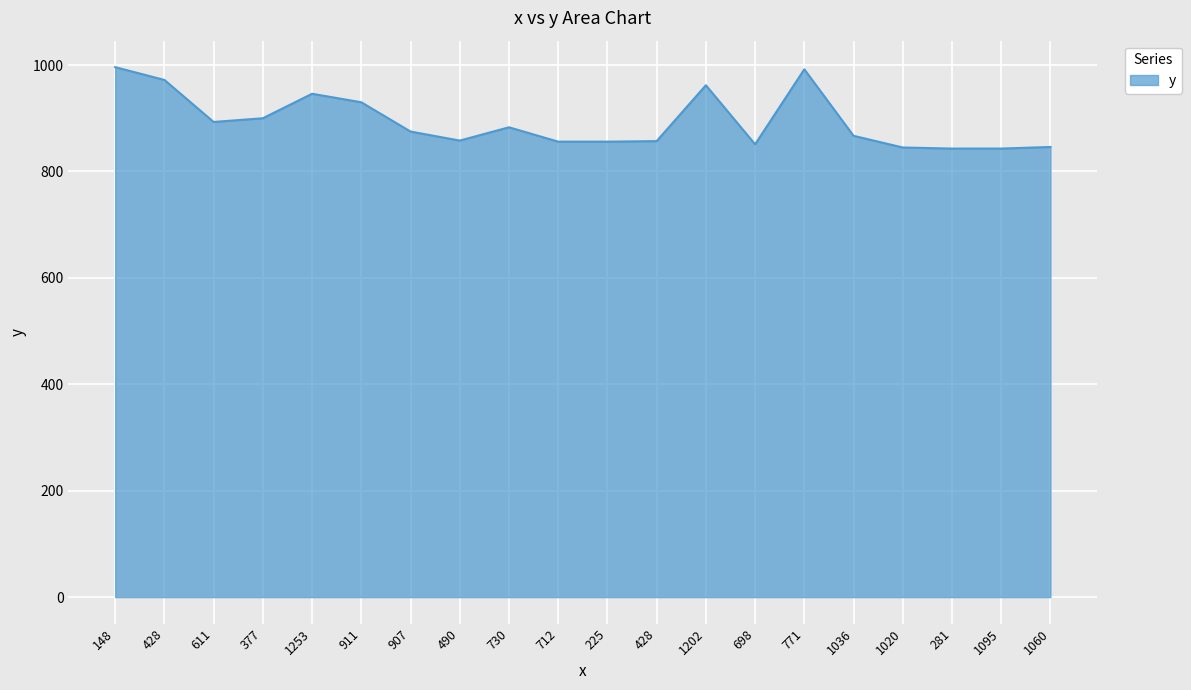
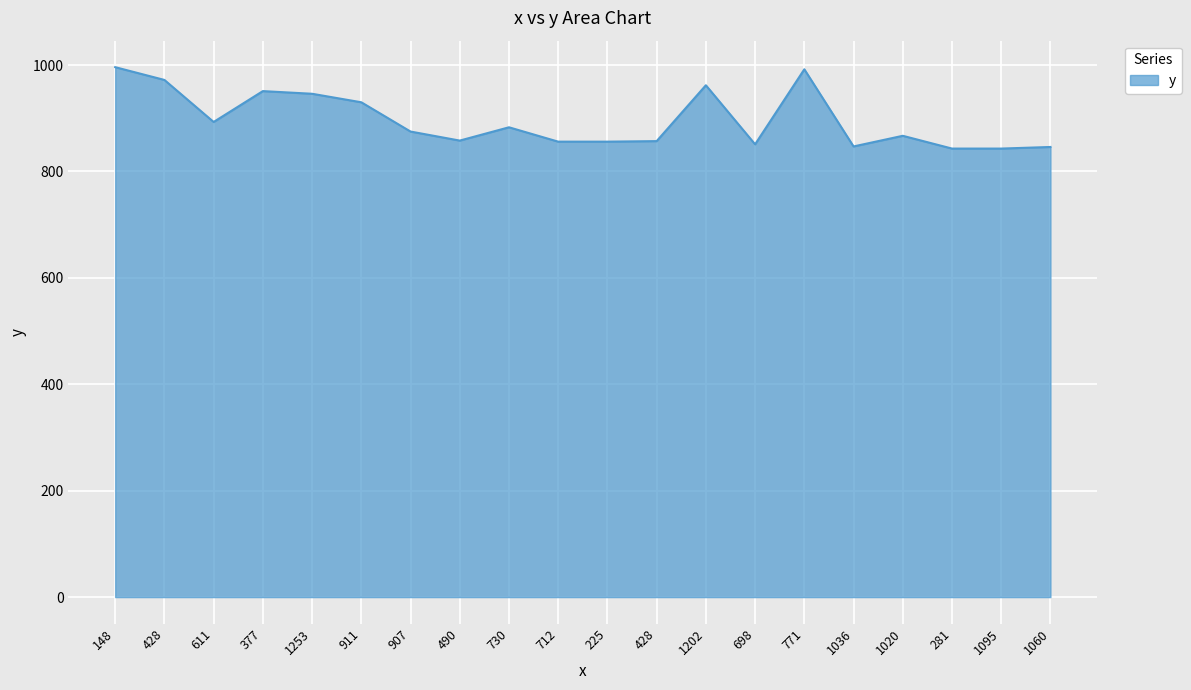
377: 900 -> 950
1036: 870 -> 850
1020: 850 -> 870
